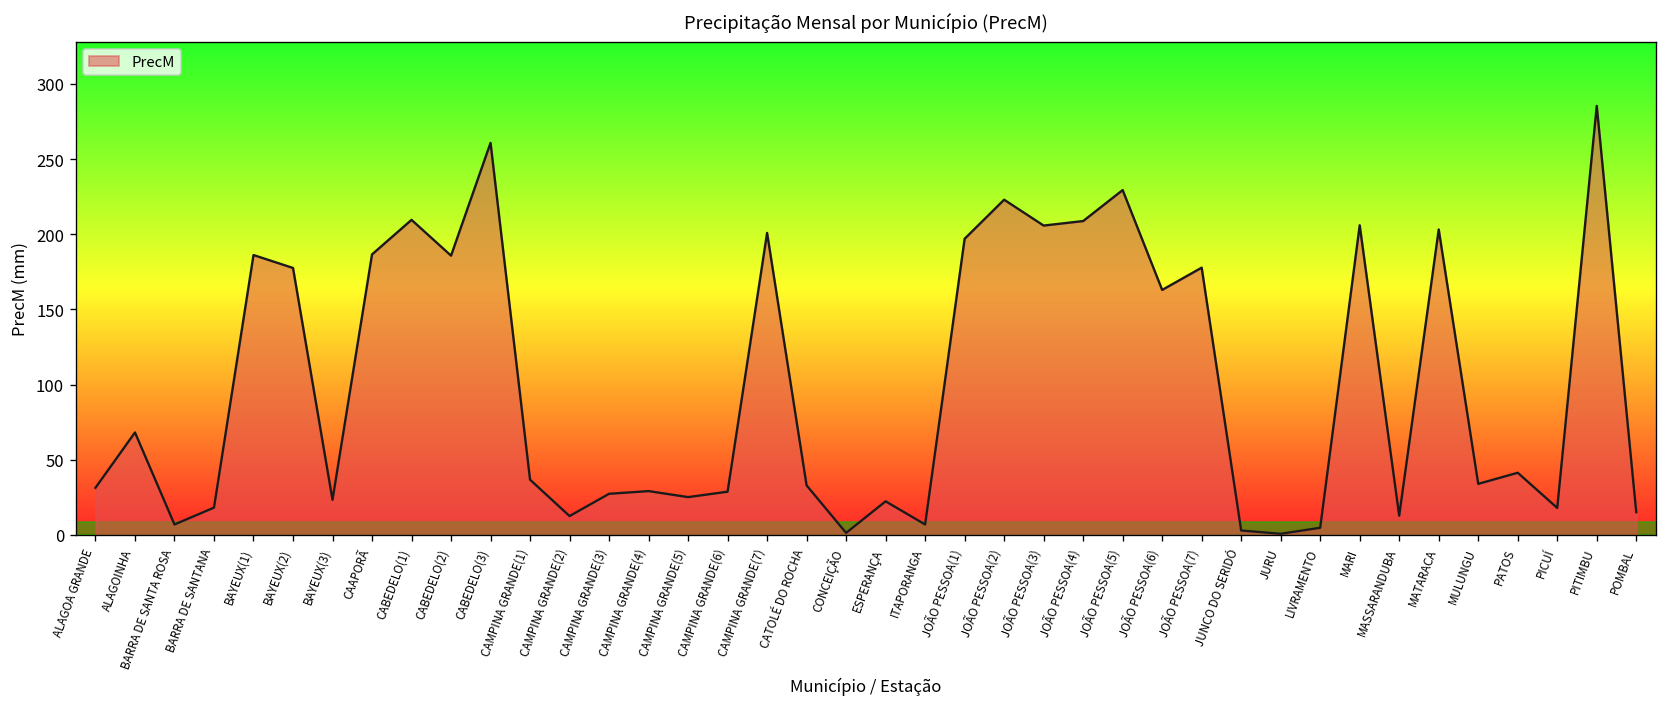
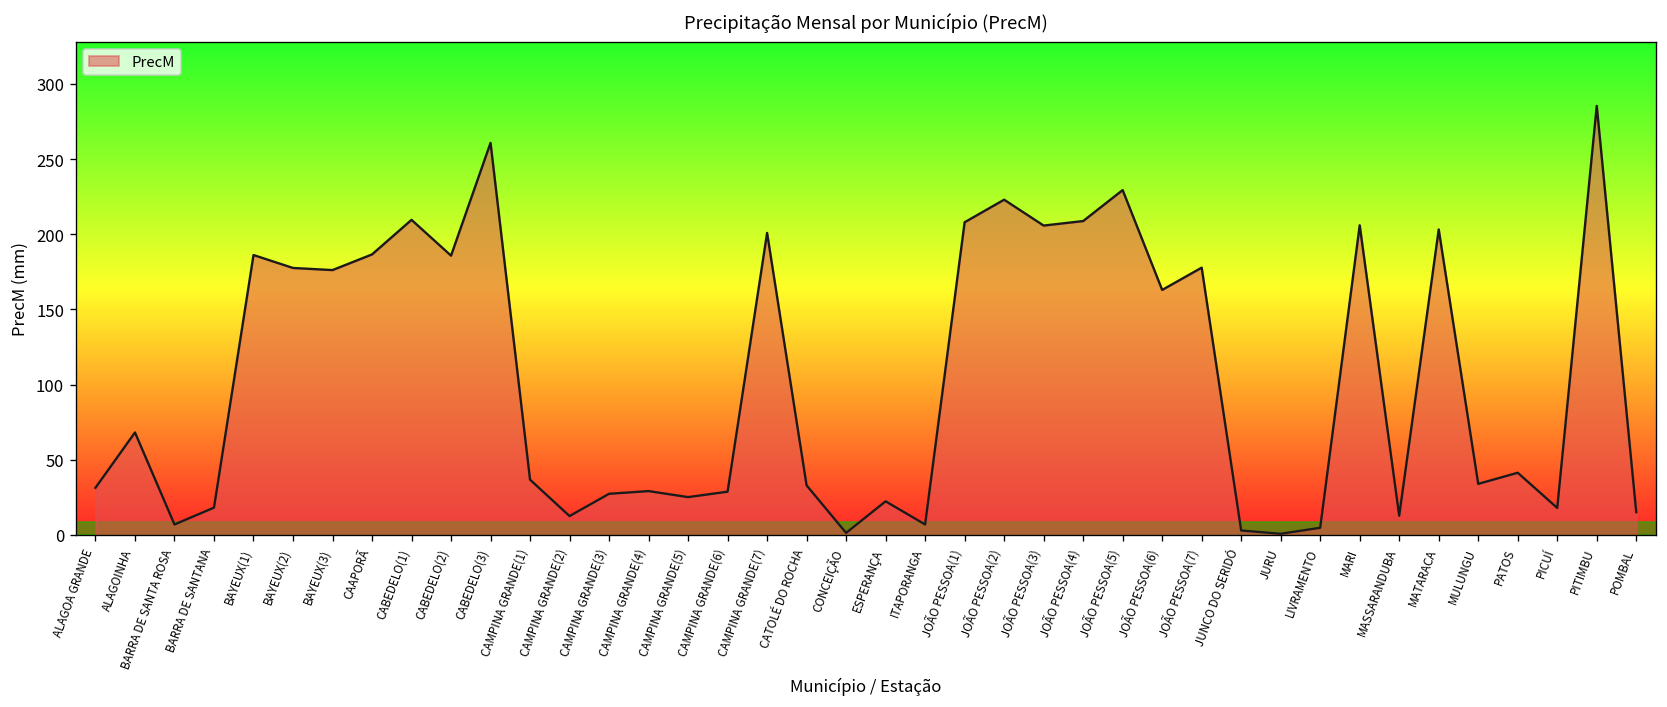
BAYEUX(3): 23 -> 176
JOÃO PESSOA(1): 197 -> 208
